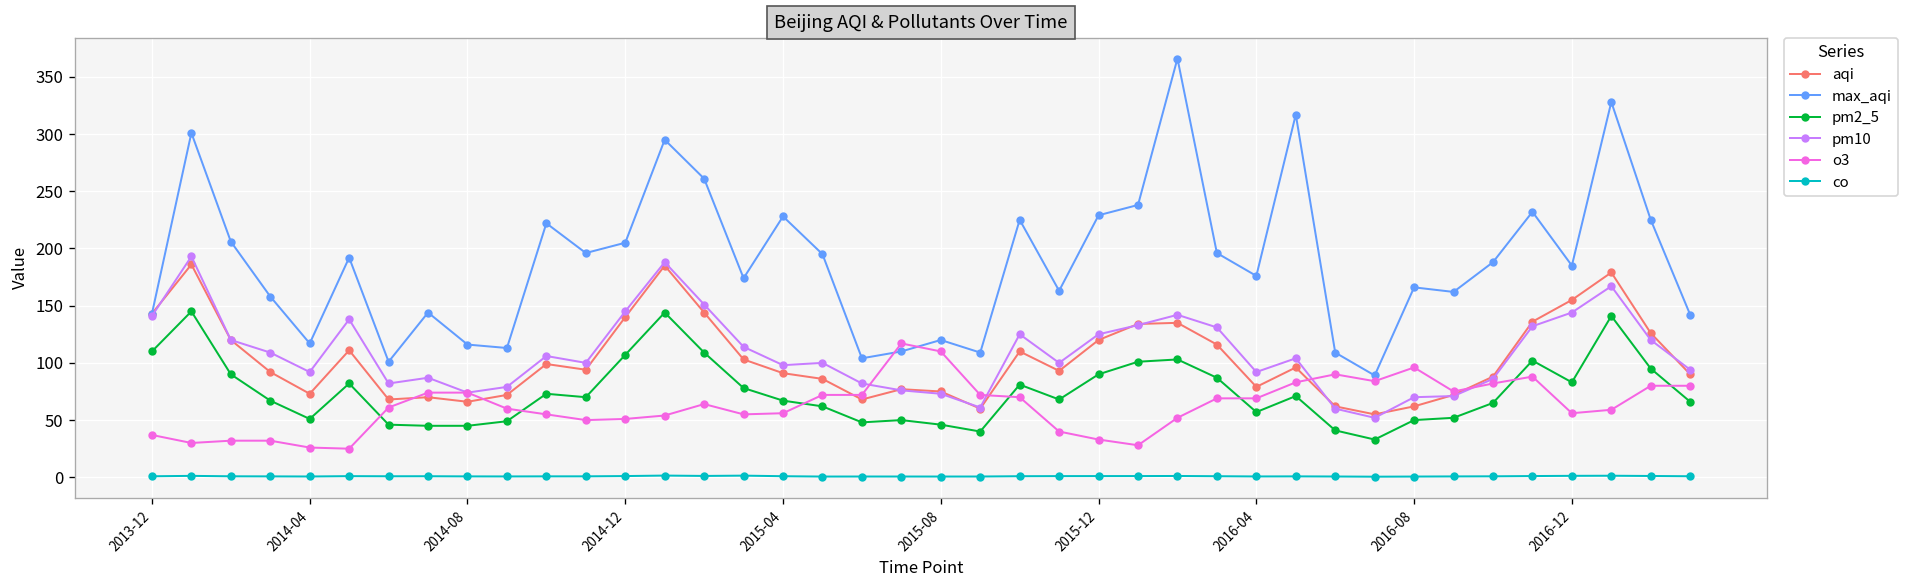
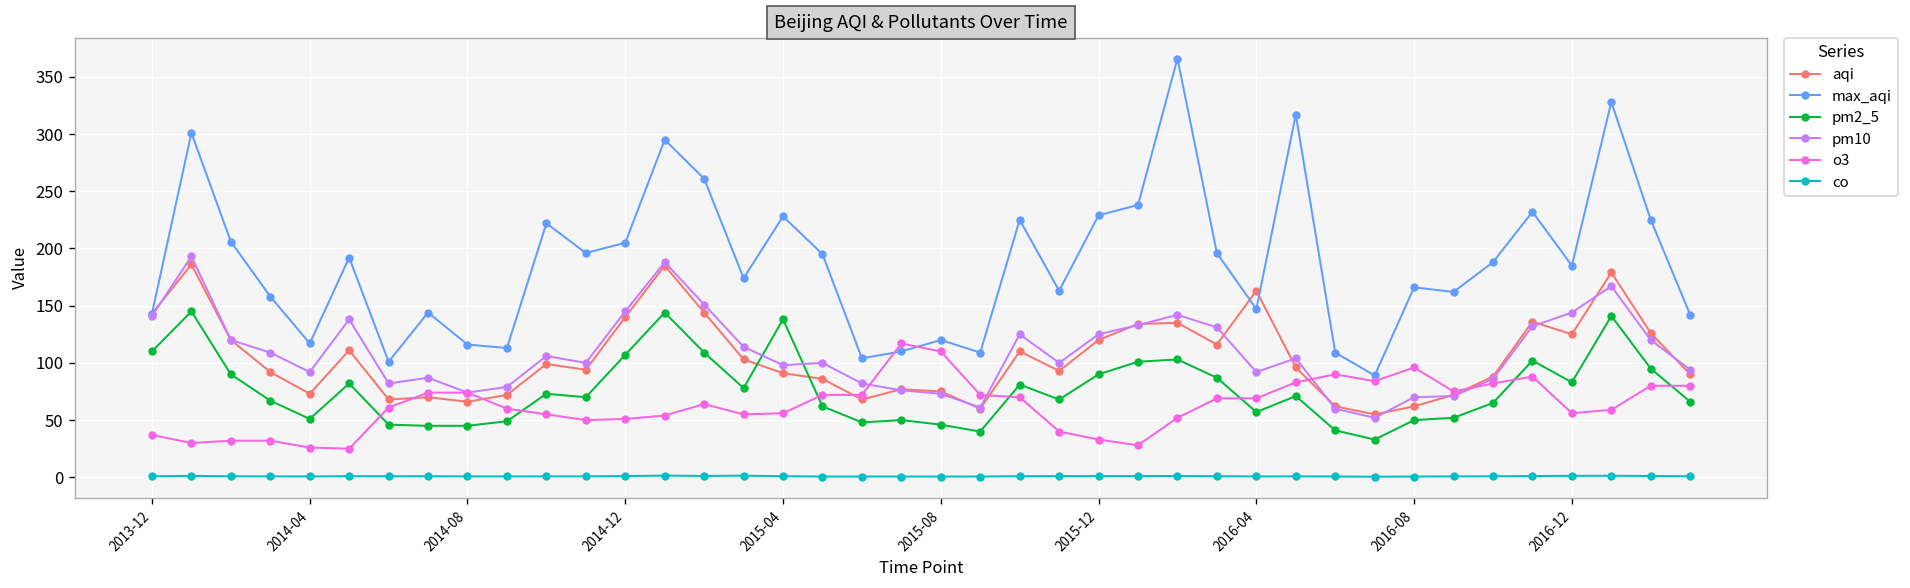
pm2_5, 2015-04: 70 -> 140
aqi, 2016-04: 80 -> 160
max_aqi, 2016-04: 180 -> 150
aqi, 2016-12: 160 -> 130
